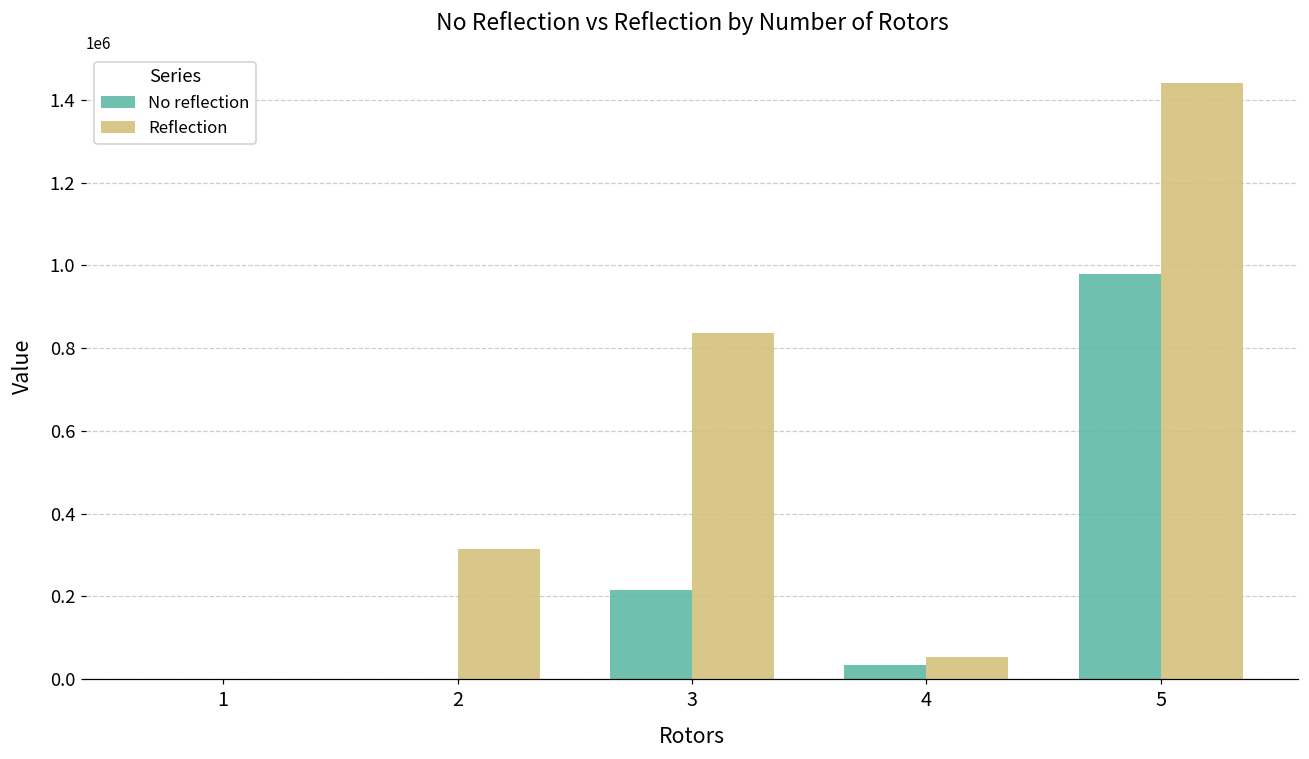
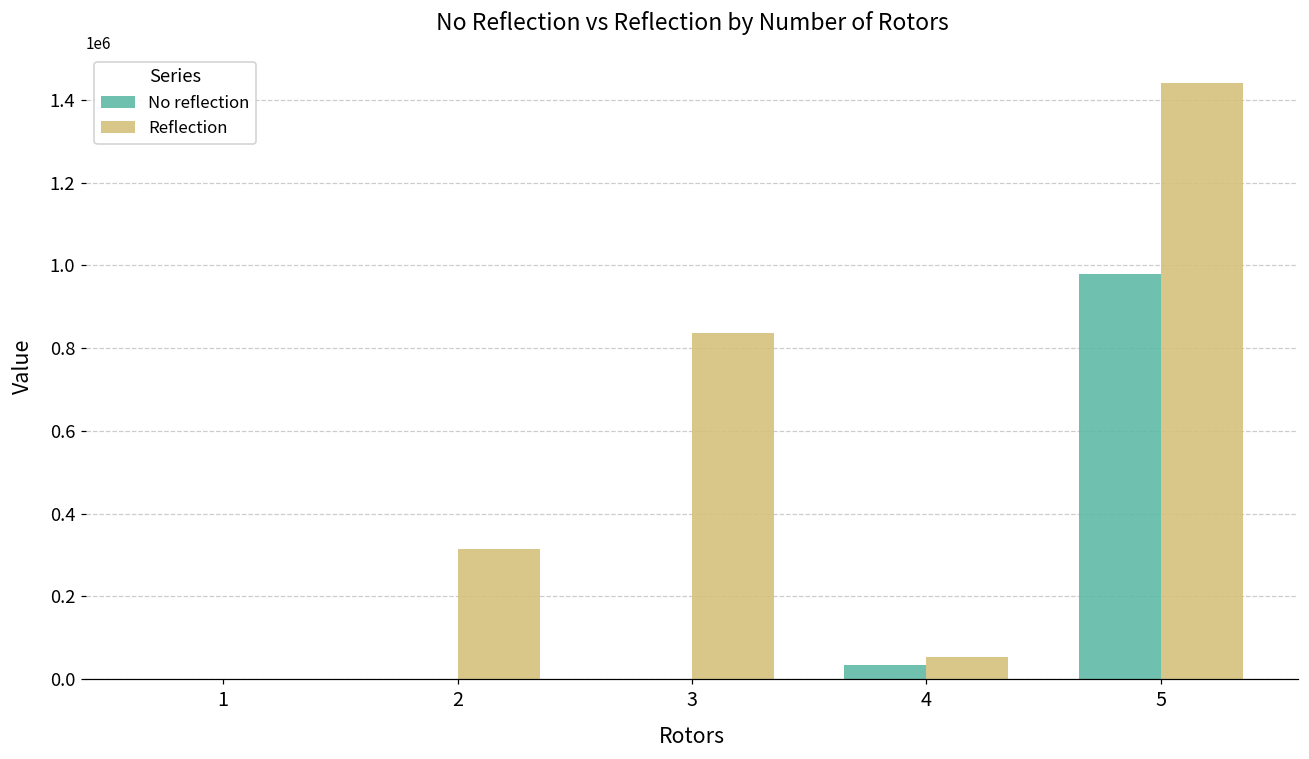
No reflection, 3: 220000 -> 0
